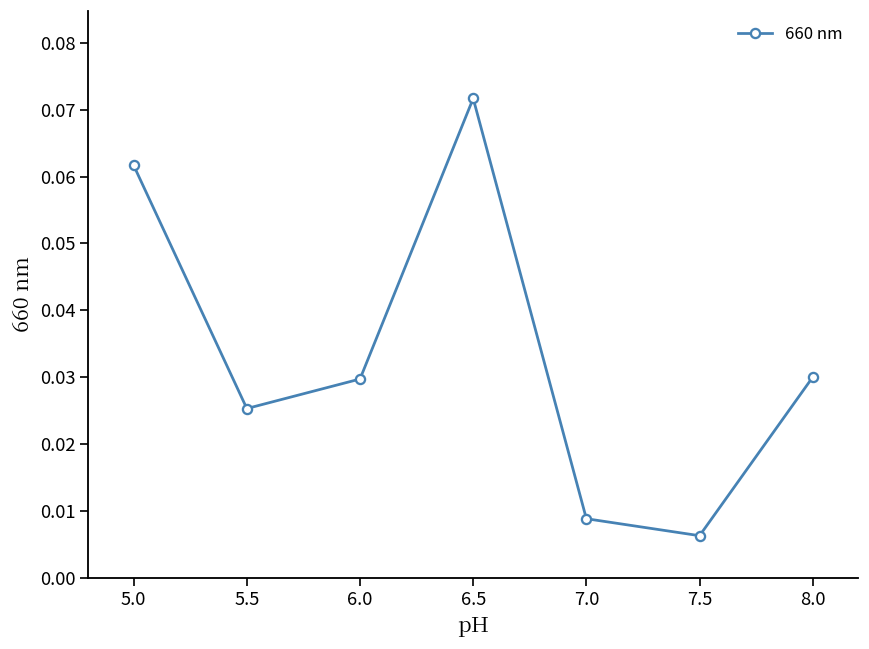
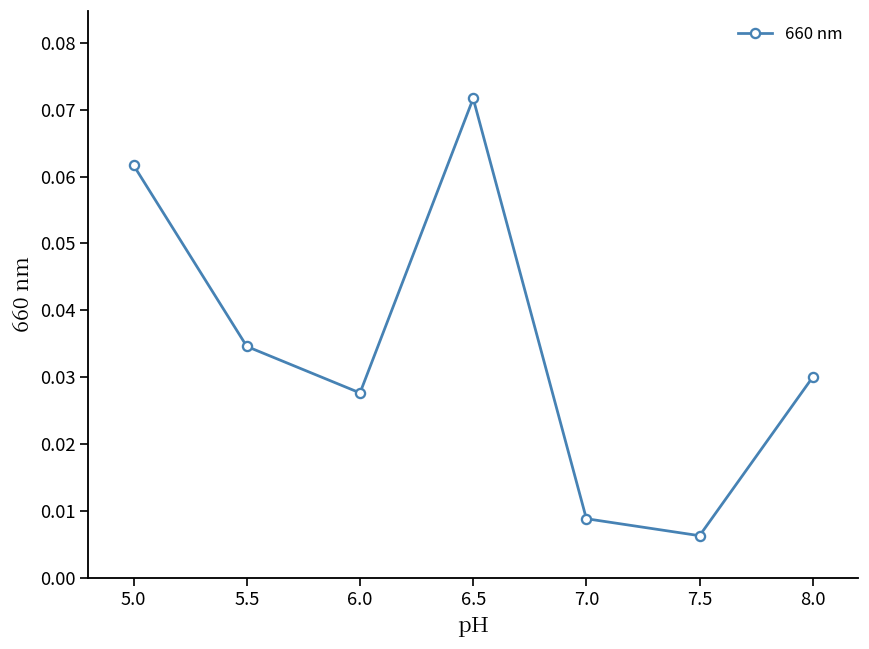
5.5: 0.025 -> 0.035
6.0: 0.030 -> 0.028
